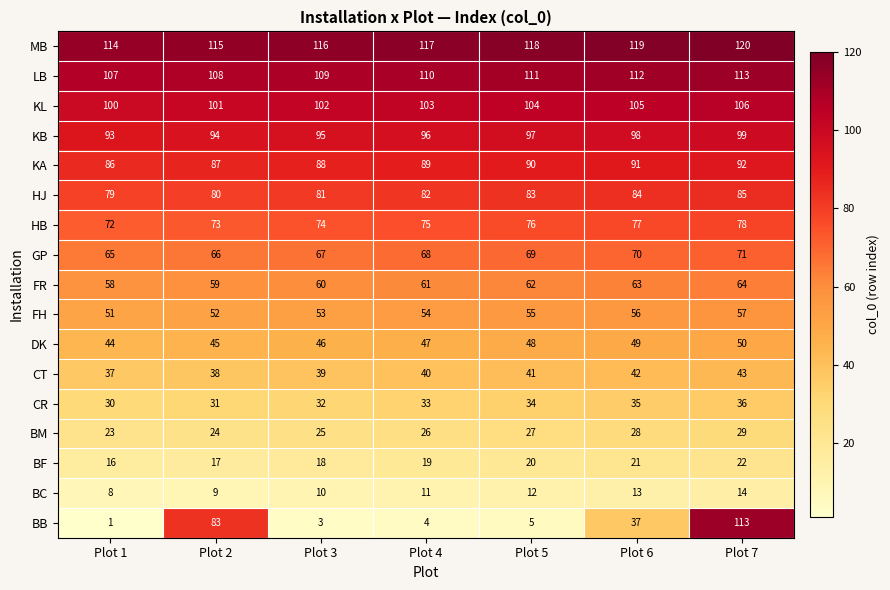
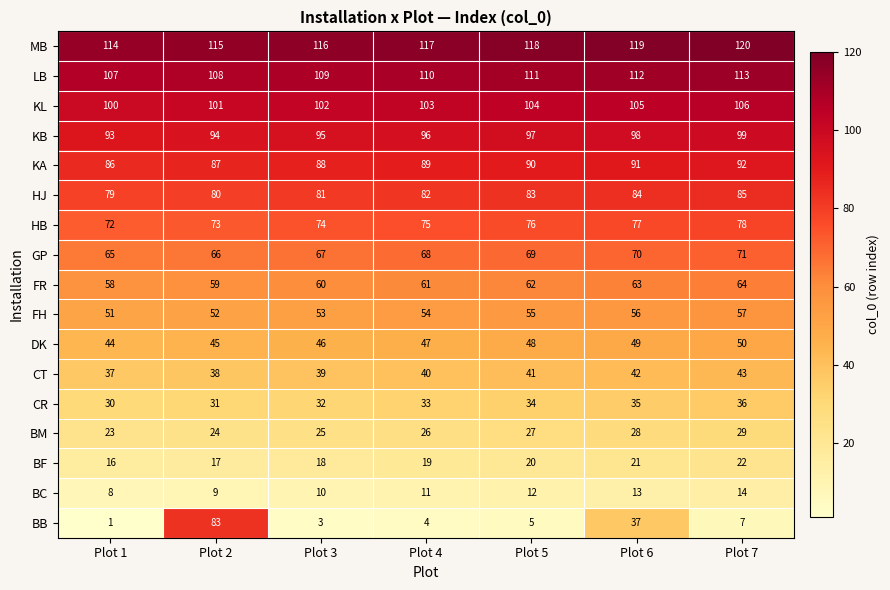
BB, Plot 7: 113 -> 7
